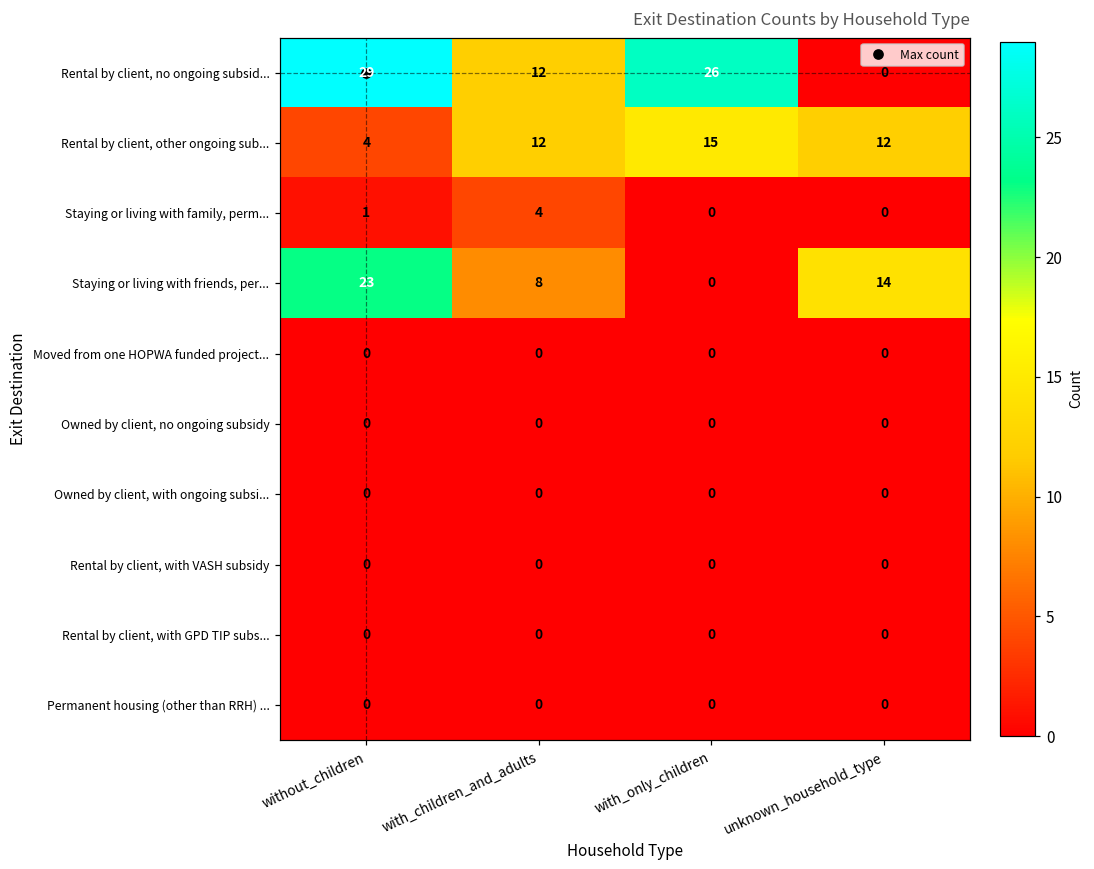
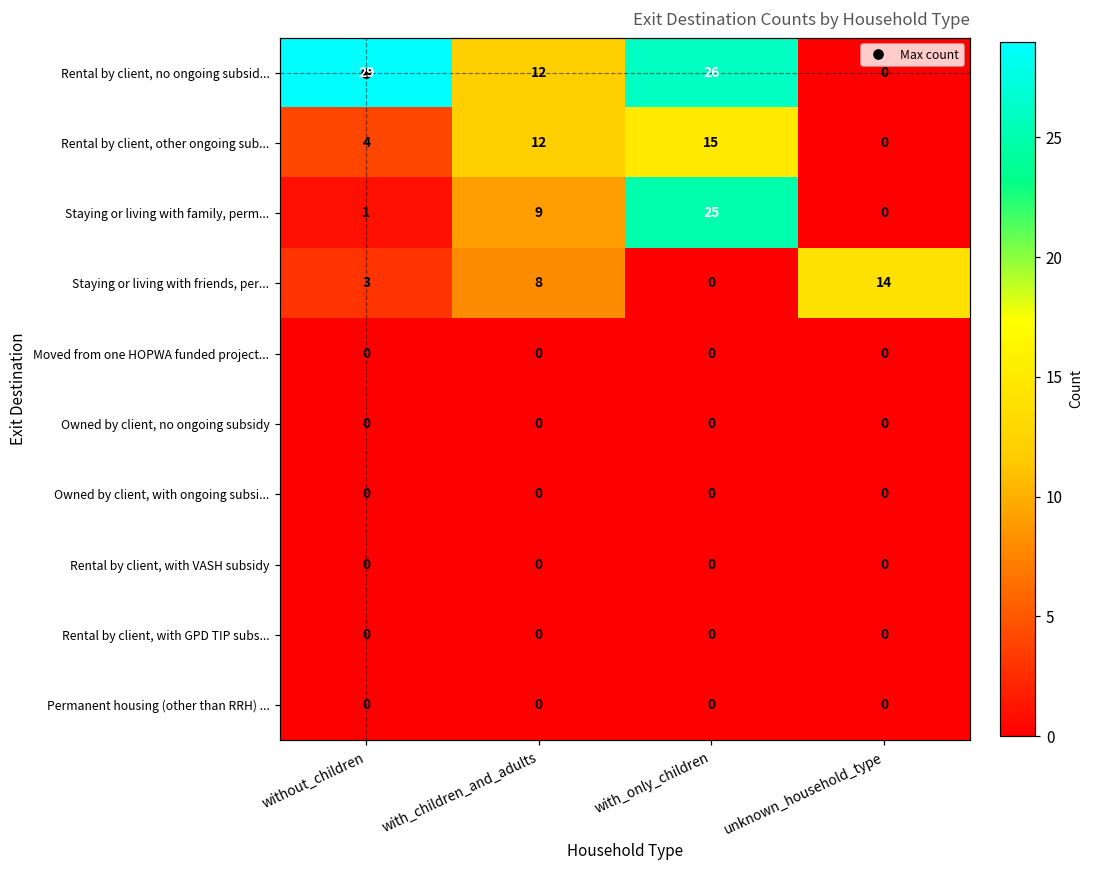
Rental by client, other ongoing sub..., unknown_household_type: 12 -> 0
Staying or living with family, perm..., with_children_and_adults: 4 -> 9
Staying or living with family, perm..., with_only_children: 0 -> 25
Staying or living with friends, per..., without_children: 23 -> 3
